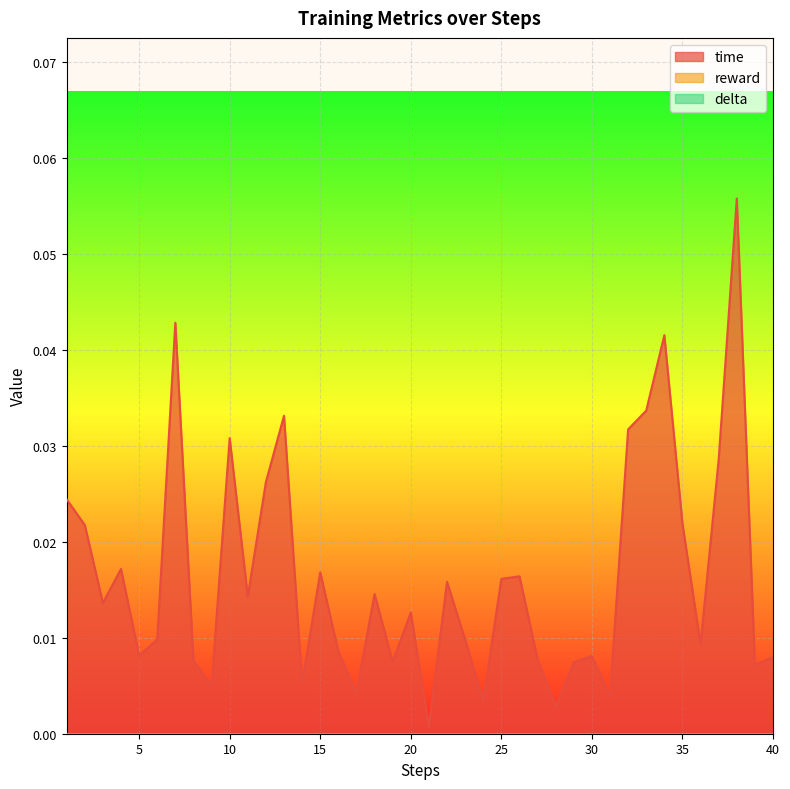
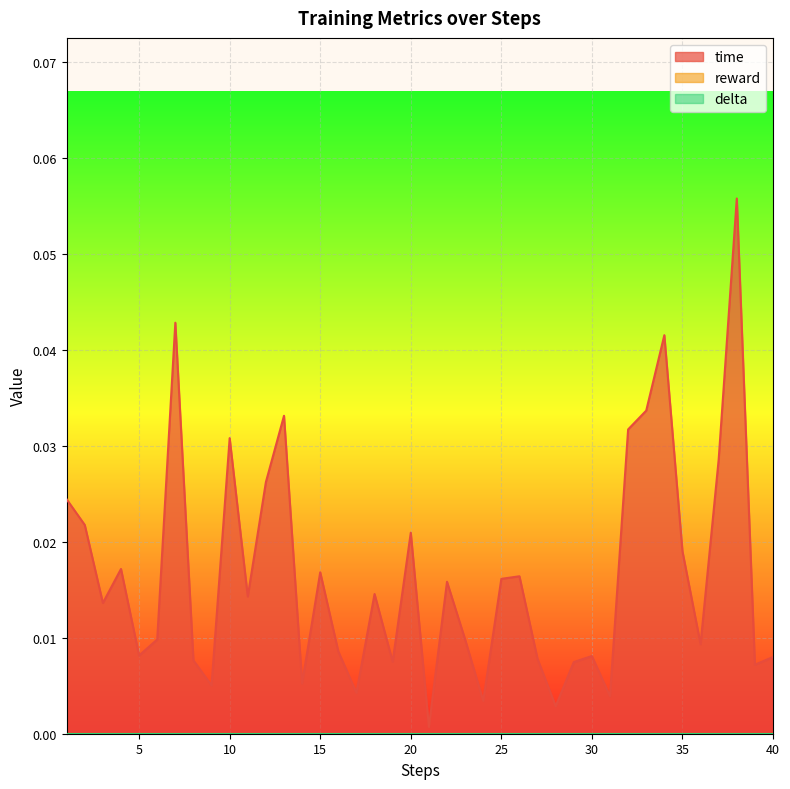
time, 20: 0.013 -> 0.021
time, 35: 0.022 -> 0.019
